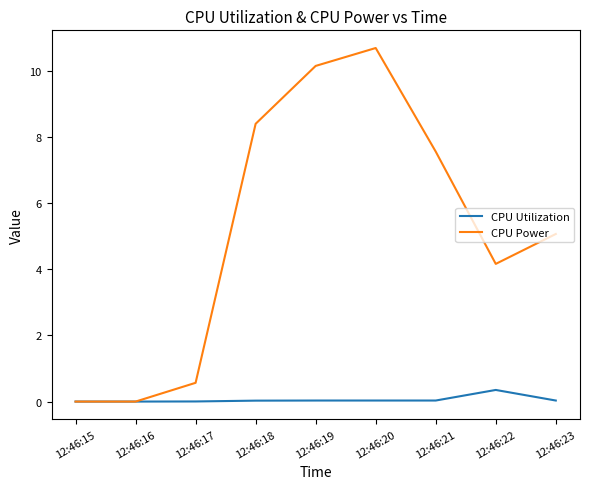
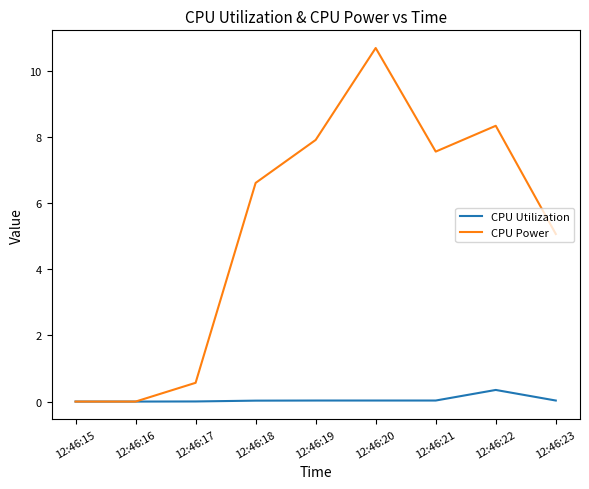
CPU Power, 12:46:18: 8.4 -> 6.6
CPU Power, 12:46:19: 10.2 -> 7.9
CPU Power, 12:46:22: 4.2 -> 8.3
